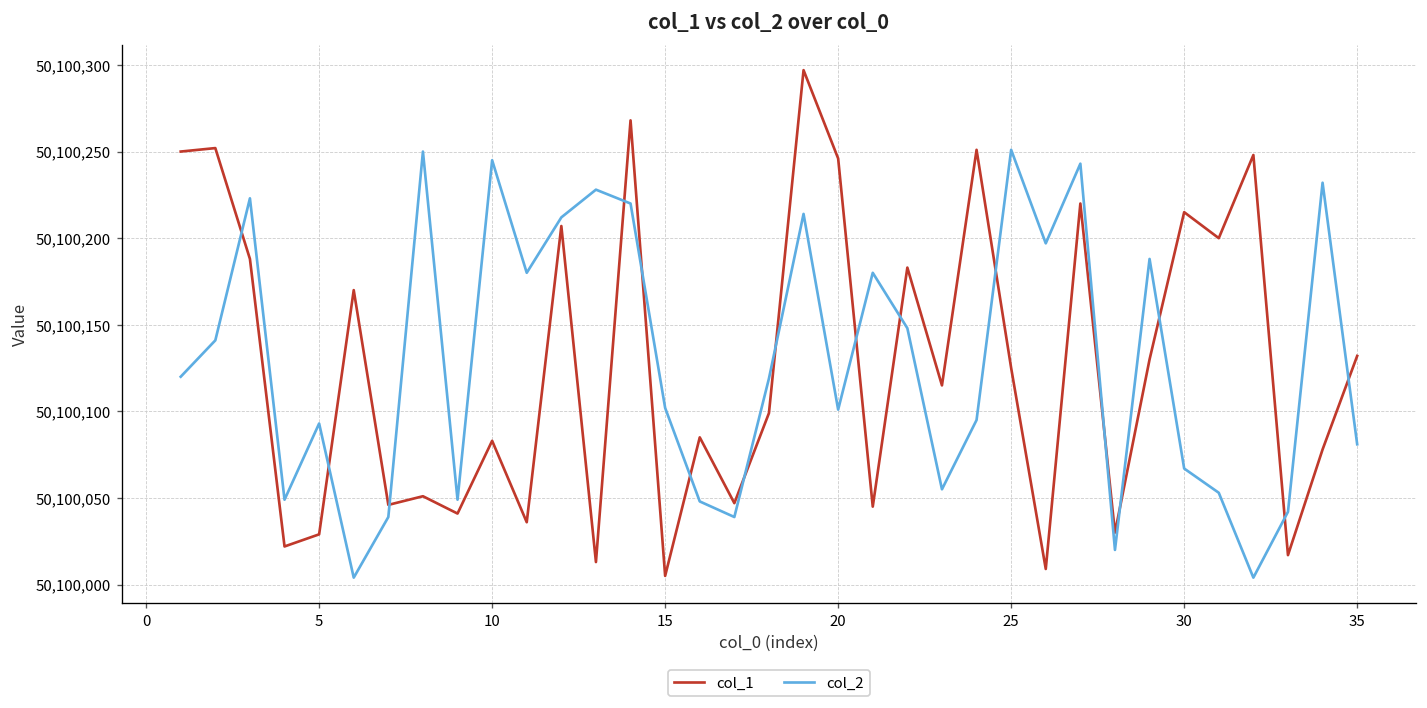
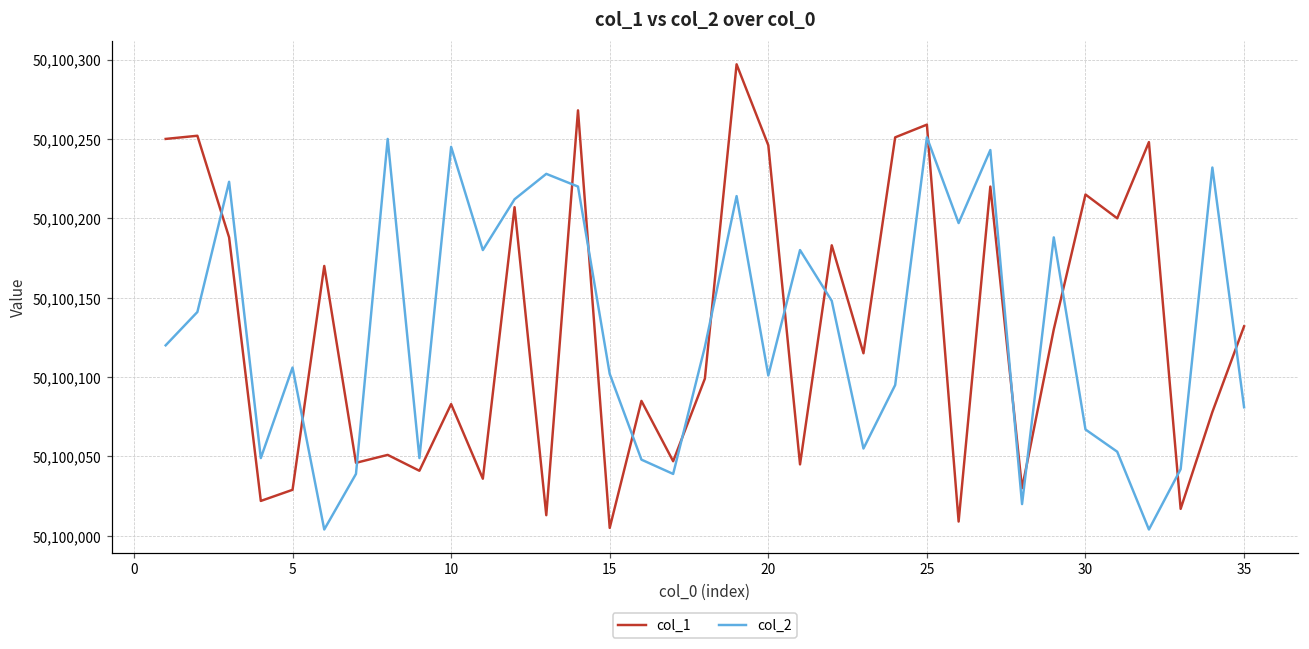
col_2, 5: 50,100,093 -> 50,100,106
col_1, 25: 50,100,125 -> 50,100,259
